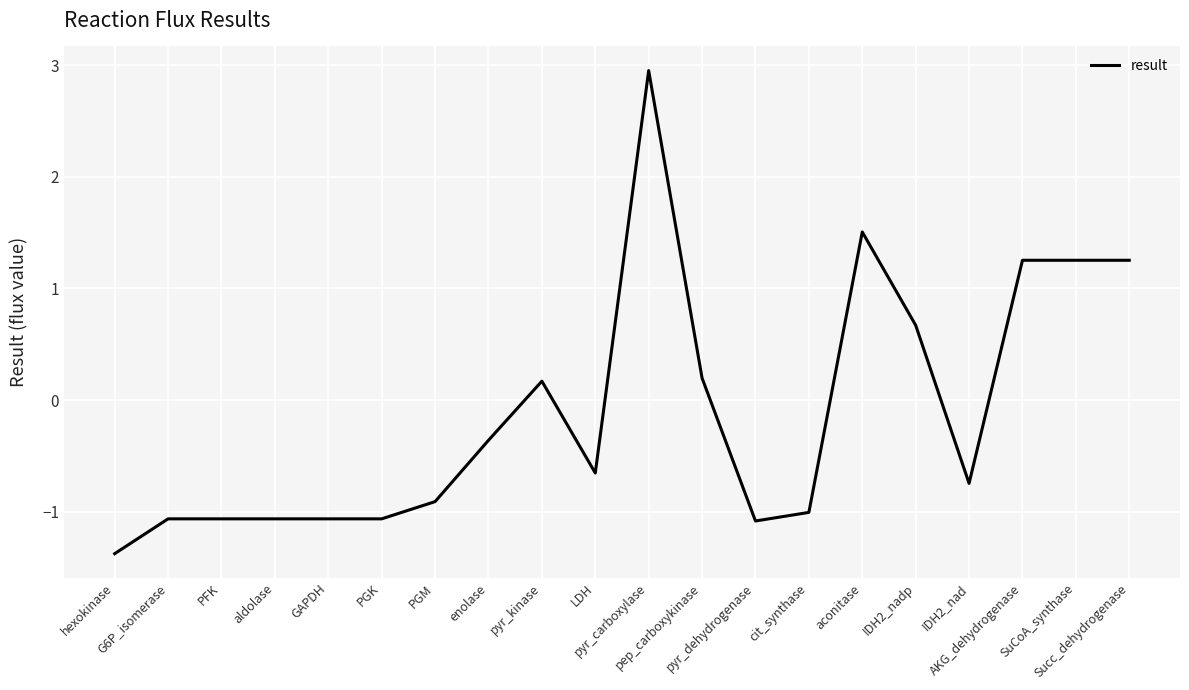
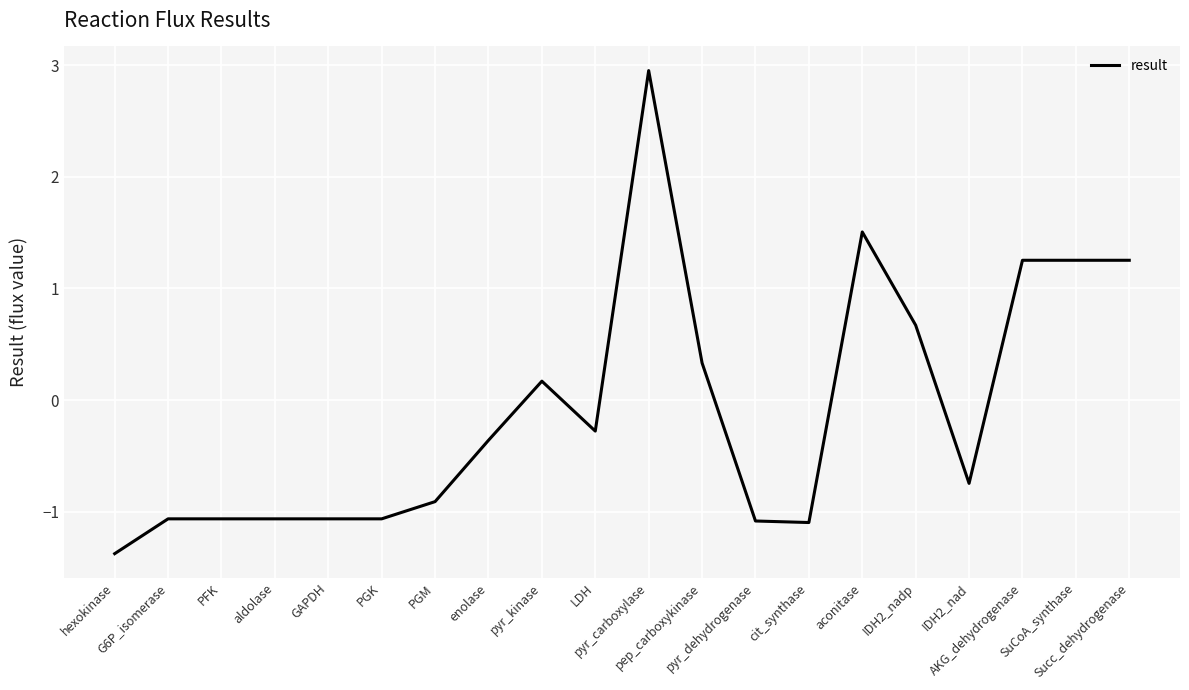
LDH: -0.65 -> -0.28
pep_carboxykinase: 0.20 -> 0.33
cit_synthase: -1.00 -> -1.10
